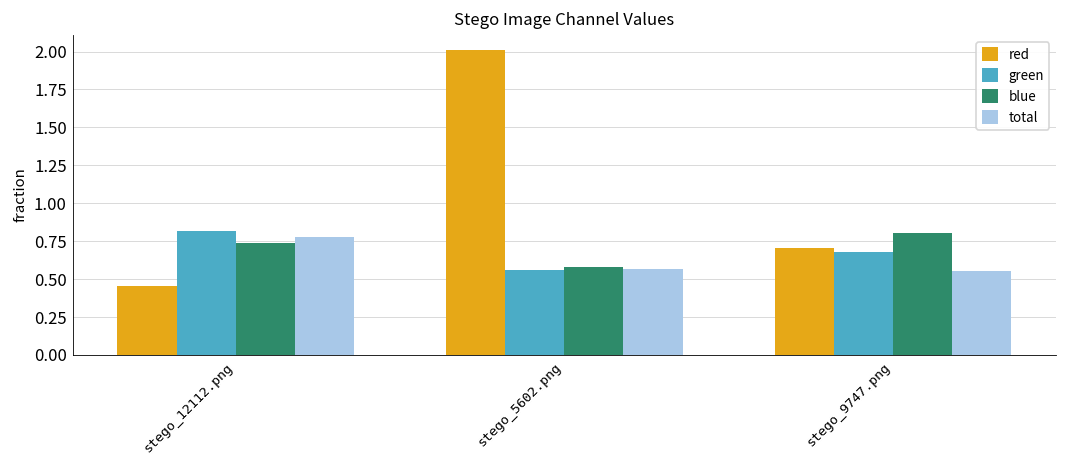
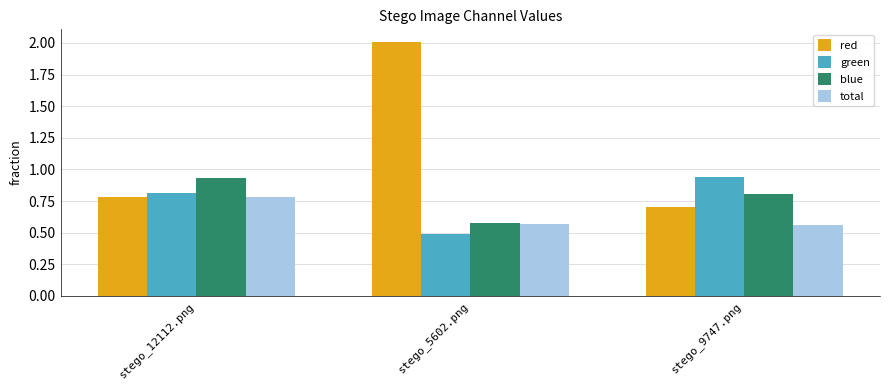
red, stego_12112.png: 0.46 -> 0.78
blue, stego_12112.png: 0.74 -> 0.93
green, stego_5602.png: 0.56 -> 0.49
green, stego_9747.png: 0.68 -> 0.94
